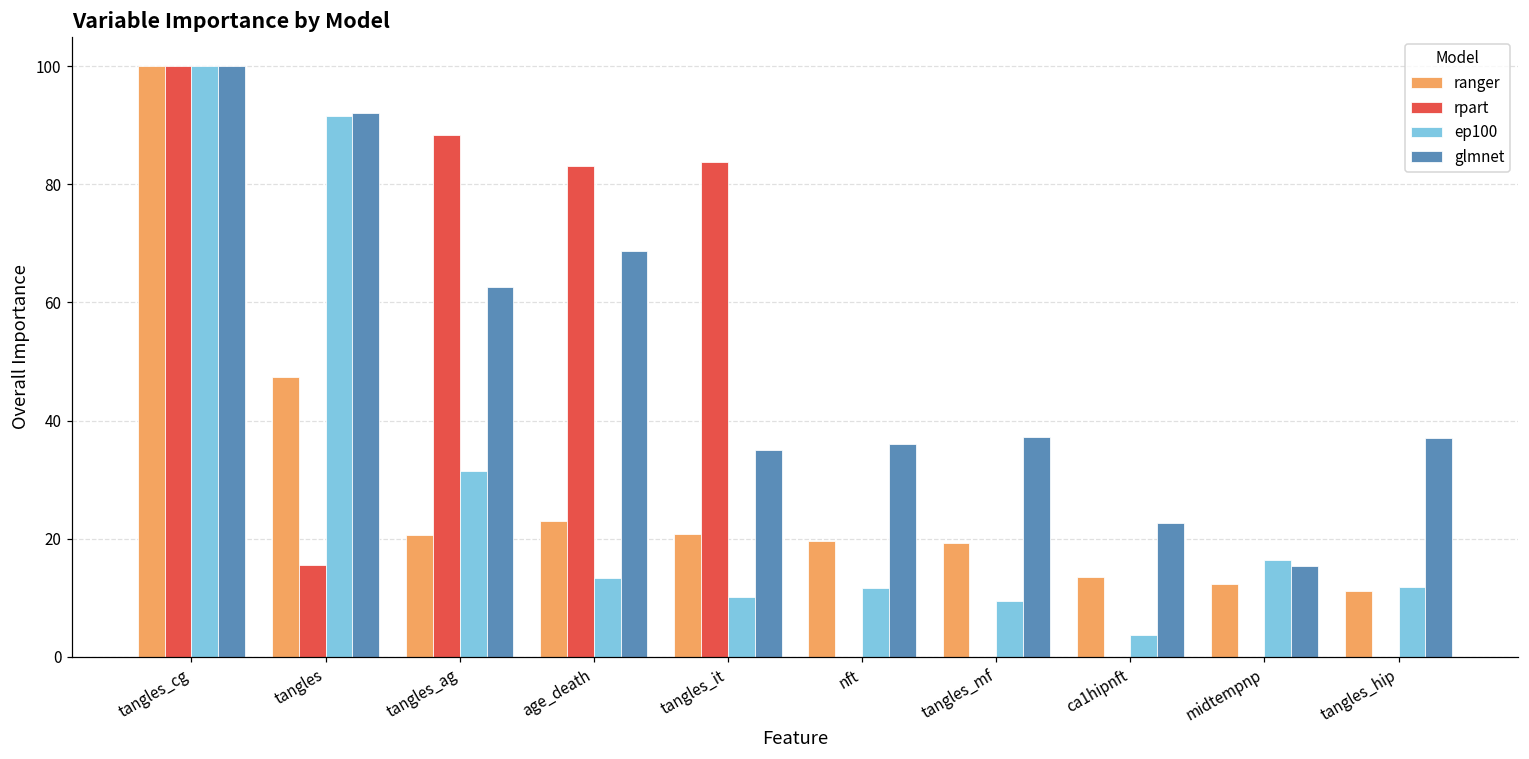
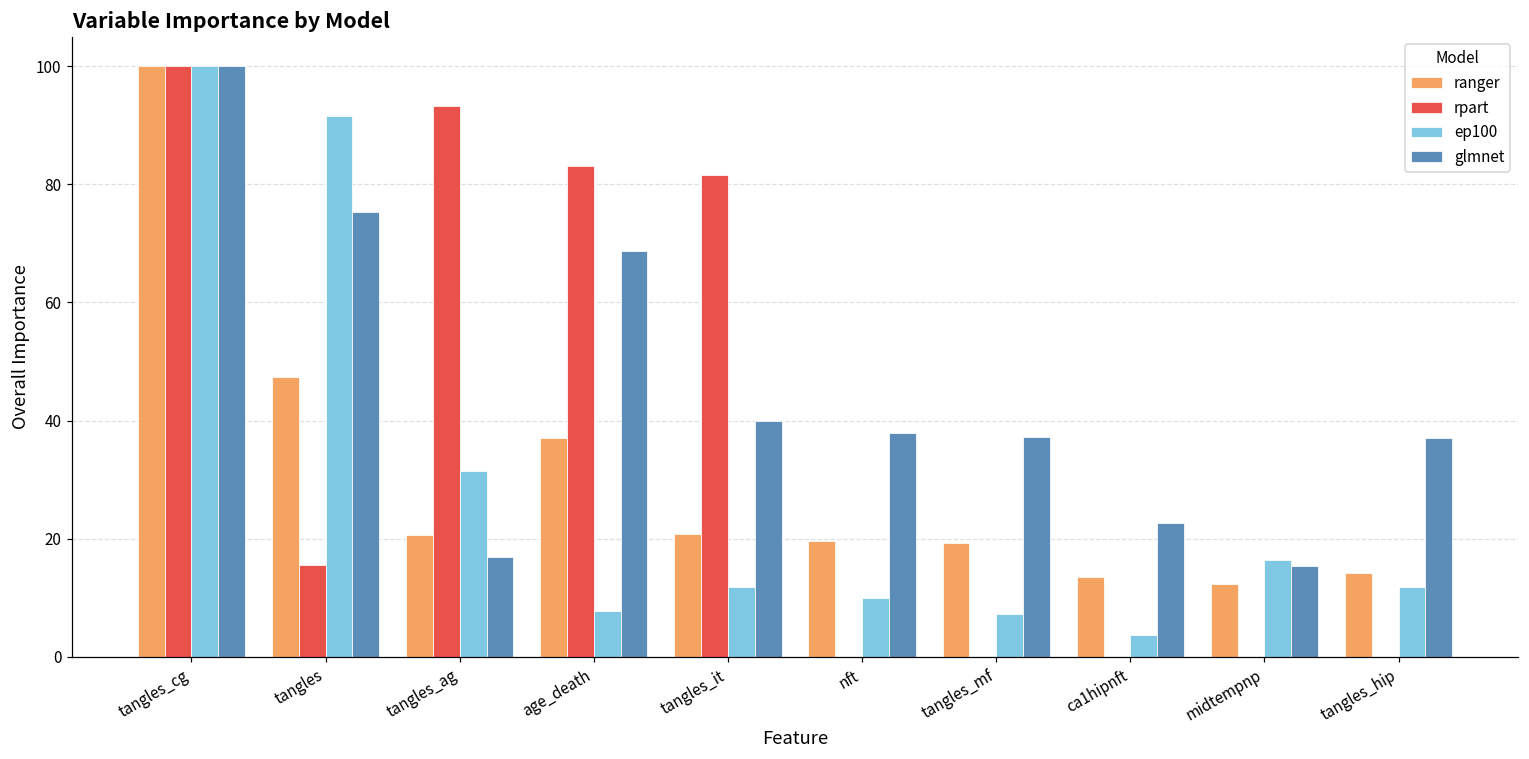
glmnet, tangles: 92 -> 75
rpart, tangles_ag: 88 -> 93
glmnet, tangles_ag: 63 -> 17
ranger, age_death: 23 -> 37
ep100, age_death: 13 -> 8
rpart, tangles_it: 84 -> 82
ep100, tangles_it: 10 -> 12
glmnet, tangles_it: 35 -> 40
ep100, nft: 12 -> 10
glmnet, nft: 36 -> 38
ep100, tangles_mf: 9 -> 7
ranger, tangles_hip: 11 -> 14
